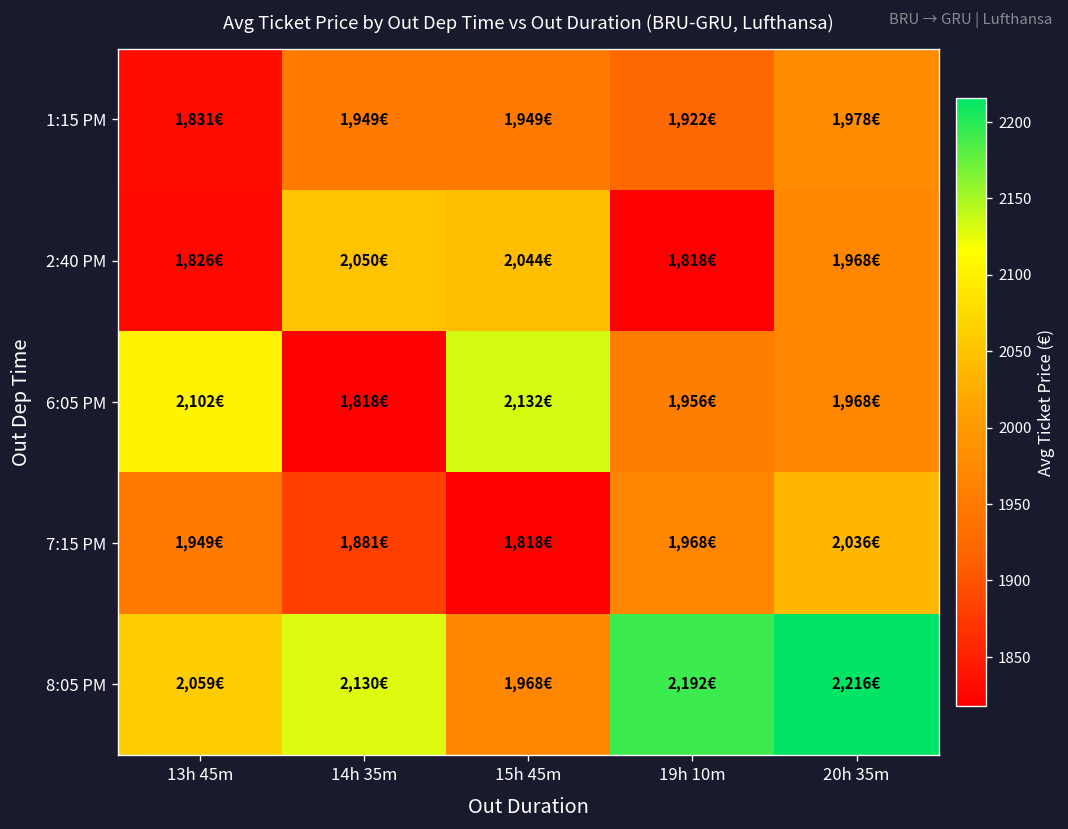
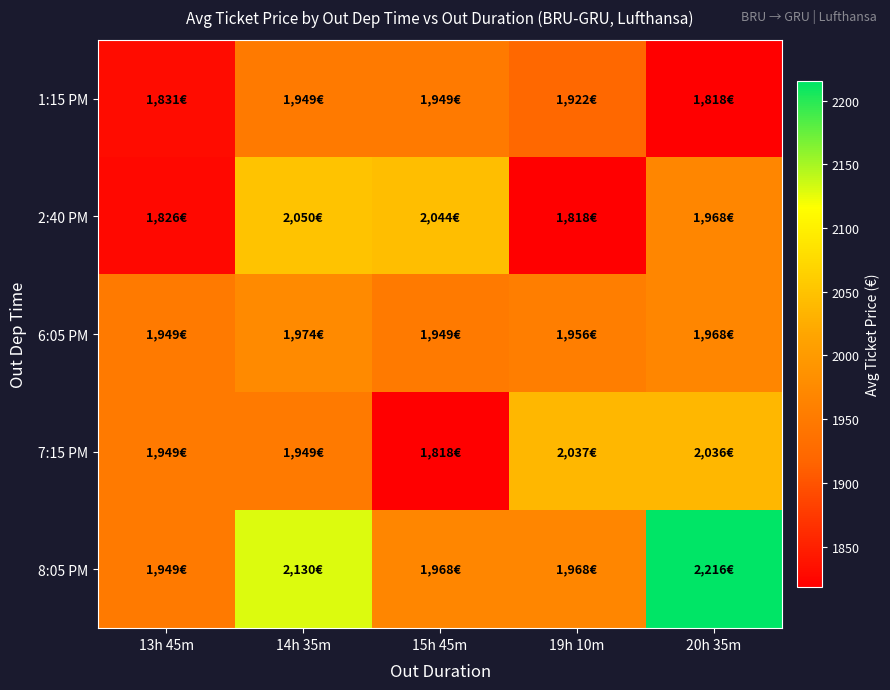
1:15 PM, 20h 35m: 1,978€ -> 1,818€
6:05 PM, 13h 45m: 2,102€ -> 1,949€
6:05 PM, 14h 35m: 1,818€ -> 1,974€
6:05 PM, 15h 45m: 2,132€ -> 1,949€
7:15 PM, 14h 35m: 1,881€ -> 1,949€
7:15 PM, 19h 10m: 1,968€ -> 2,037€
8:05 PM, 13h 45m: 2,059€ -> 1,949€
8:05 PM, 19h 10m: 2,192€ -> 1,968€
